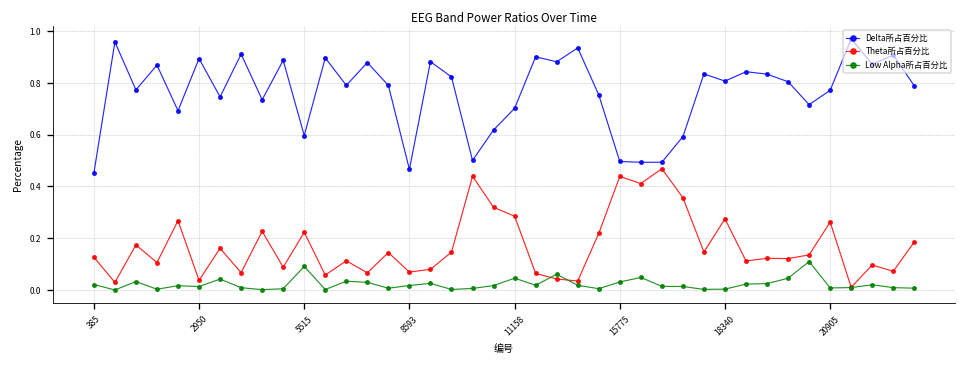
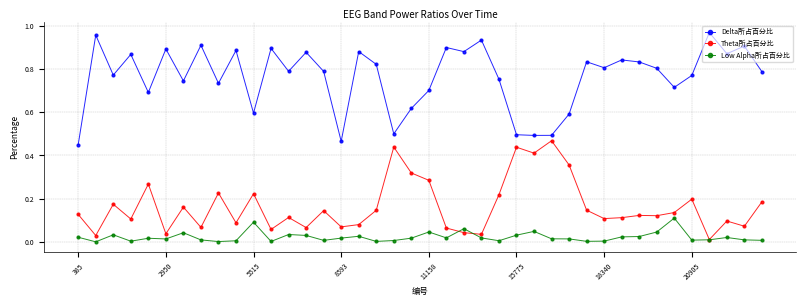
Theta所占百分比, 18340: 0.27 -> 0.11
Theta所占百分比, 20905: 0.26 -> 0.20
